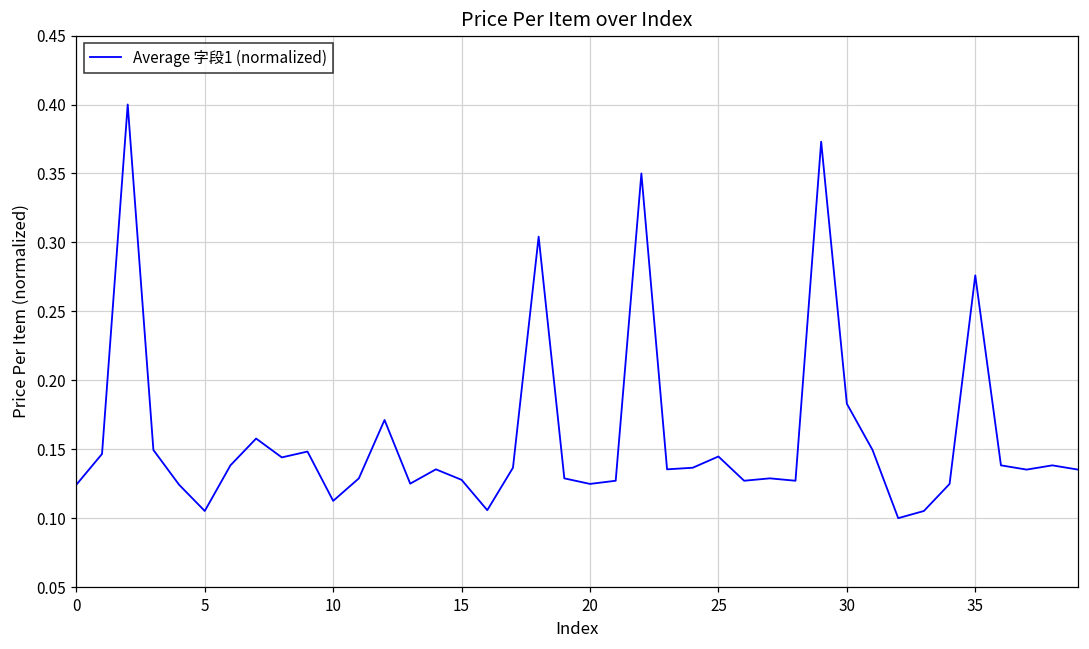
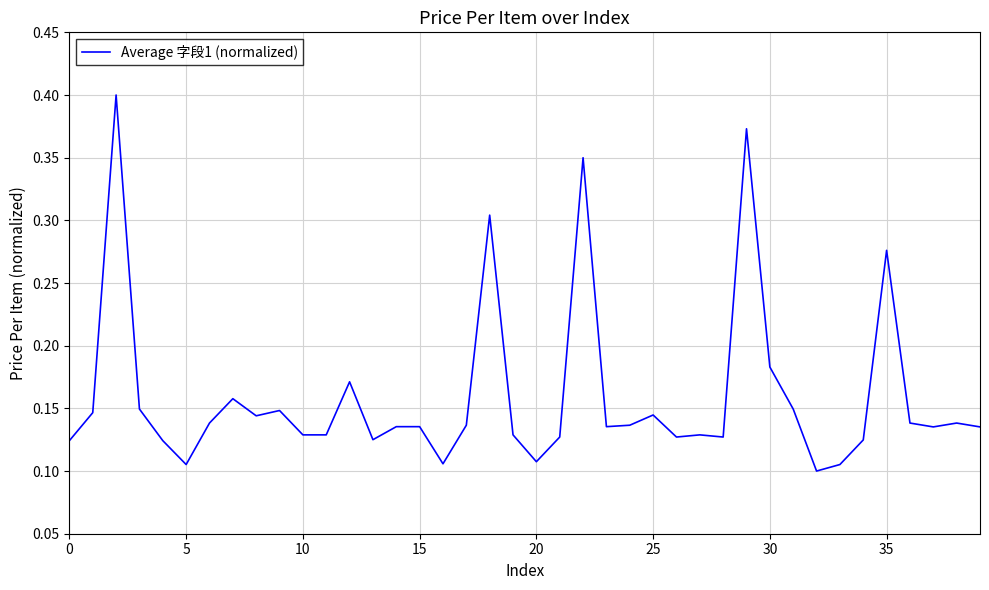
10: 0.113 -> 0.129
15: 0.128 -> 0.135
20: 0.125 -> 0.107
